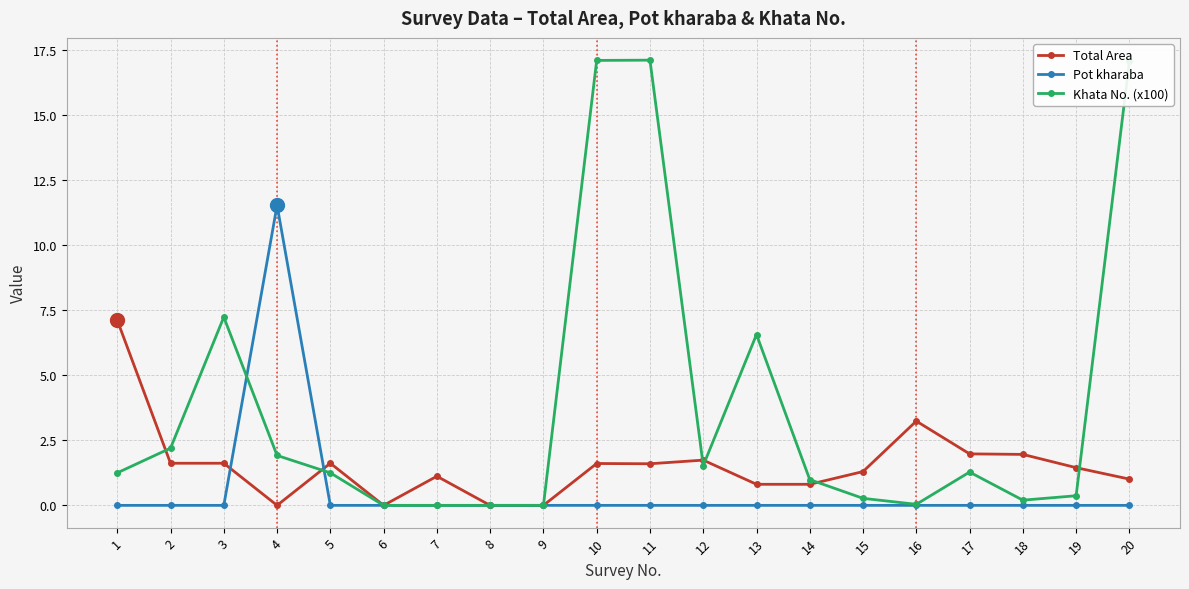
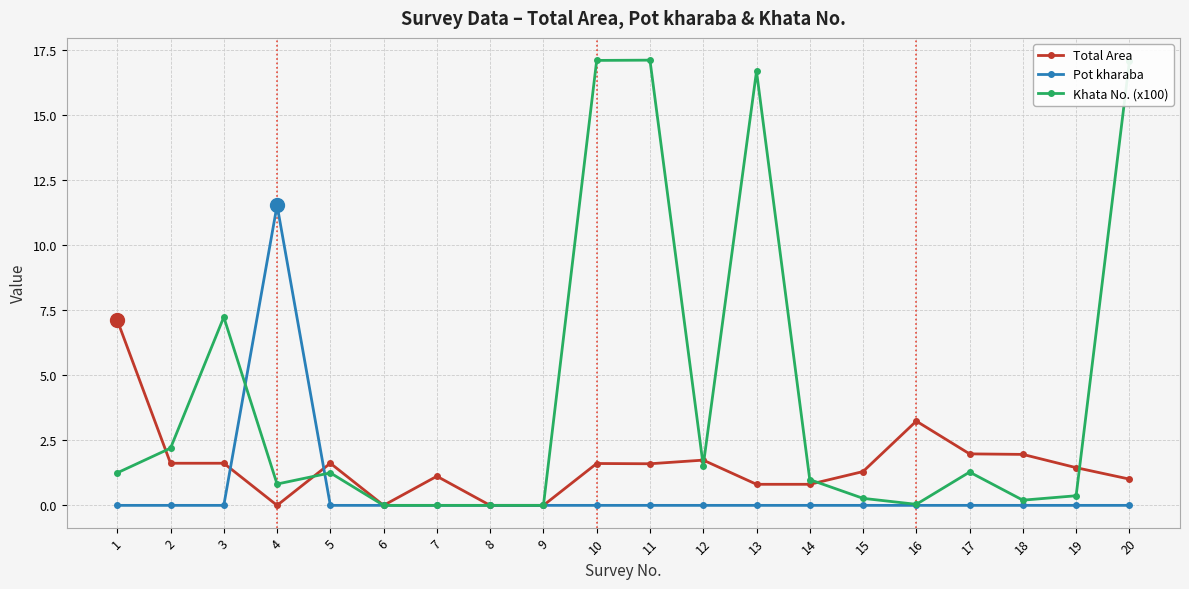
Khata No. (x100), 4: 1.9 -> 0.8
Khata No. (x100), 13: 6.6 -> 16.7
